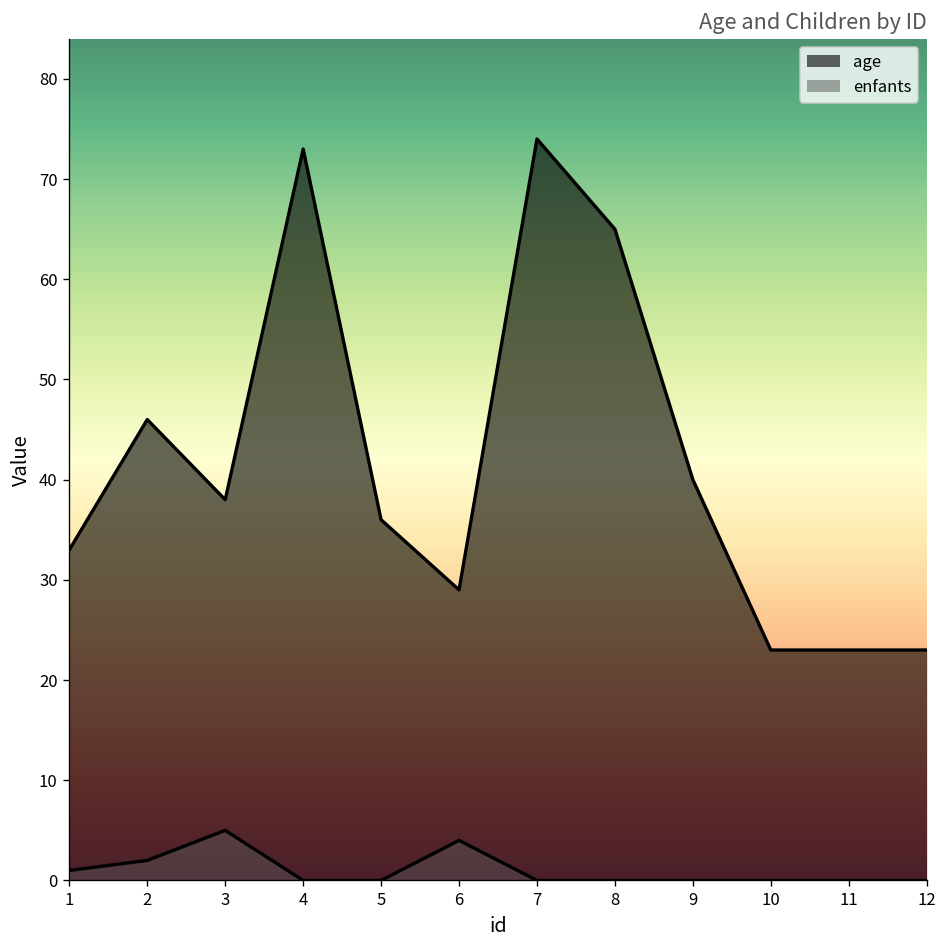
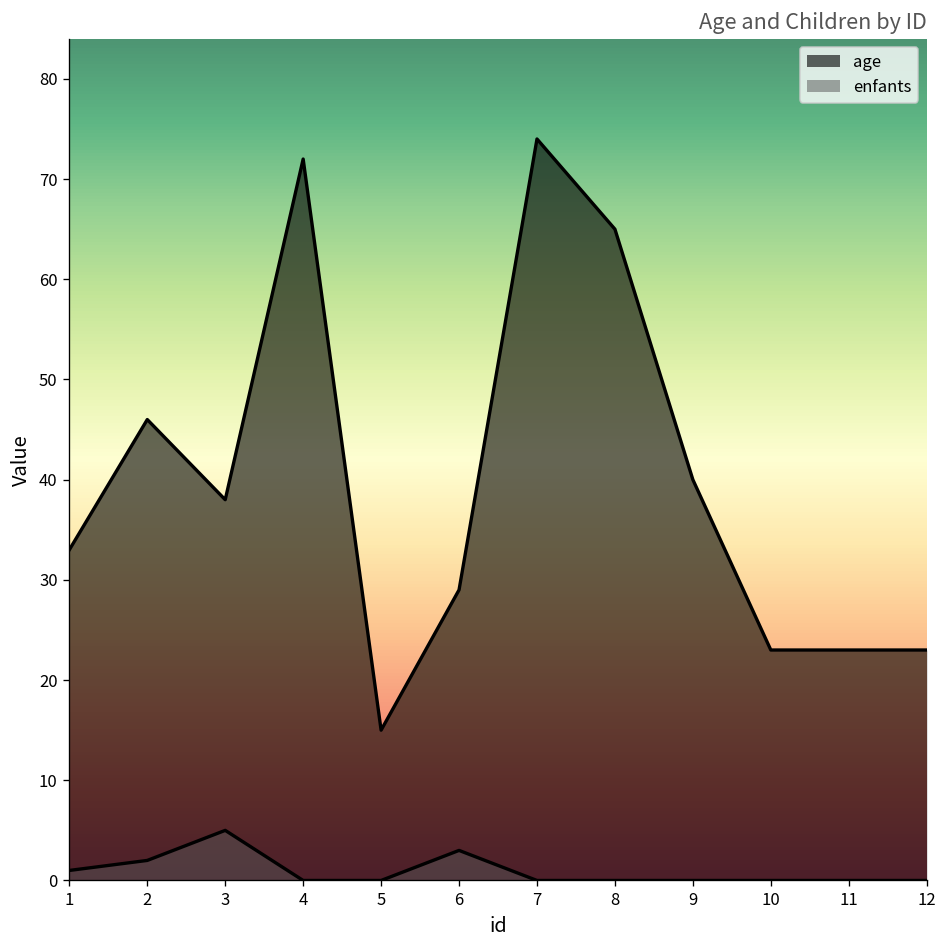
age, 4: 73 -> 72
age, 5: 36 -> 15
enfants, 6: 4 -> 3
